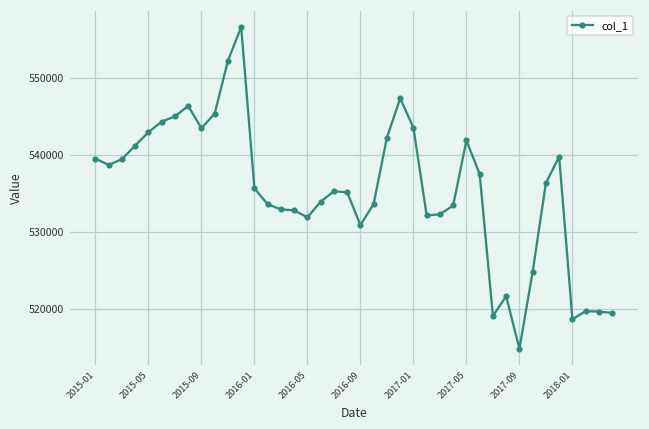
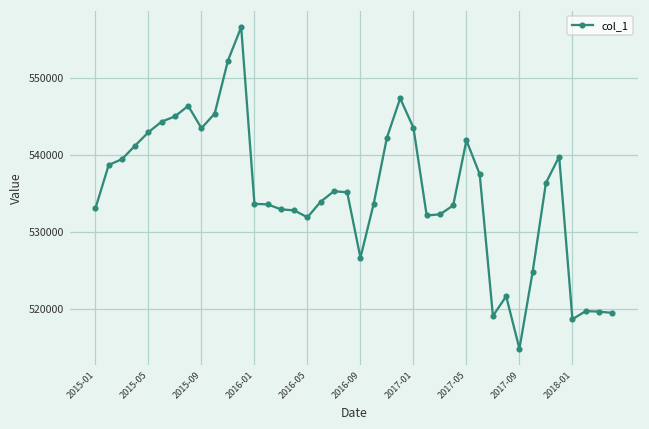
2015-01: 539000 -> 533000
2016-01: 536000 -> 534000
2016-09: 531000 -> 527000
